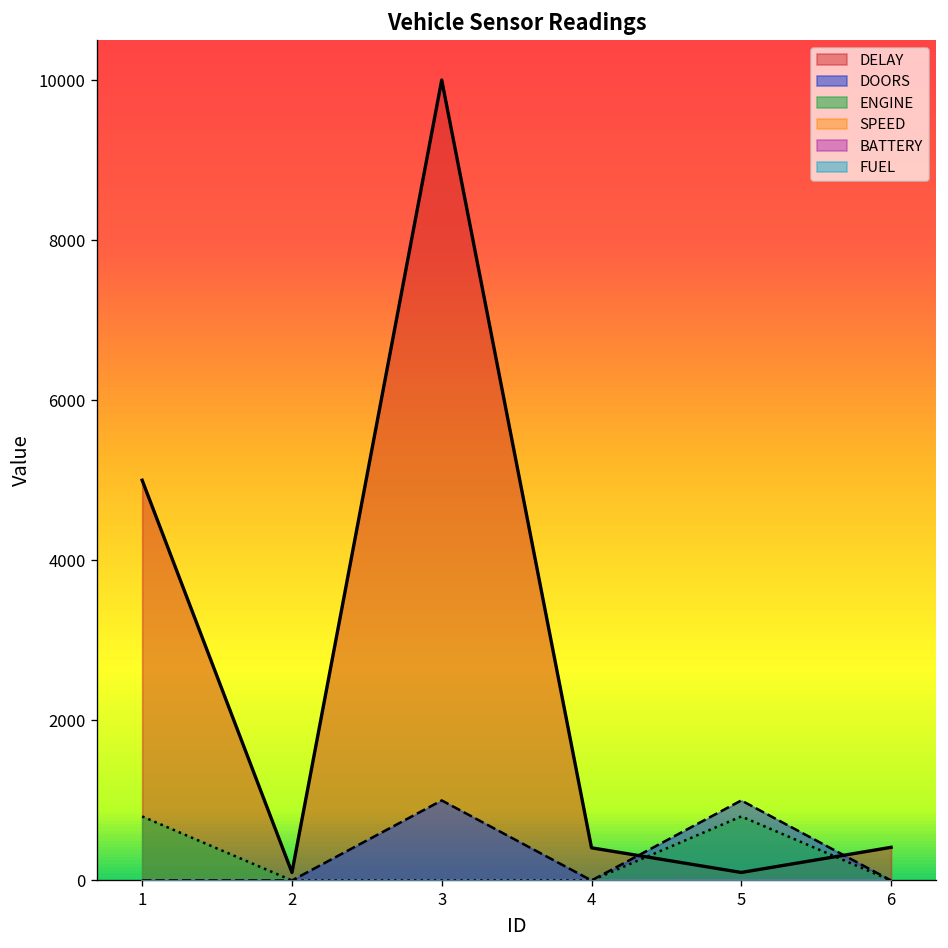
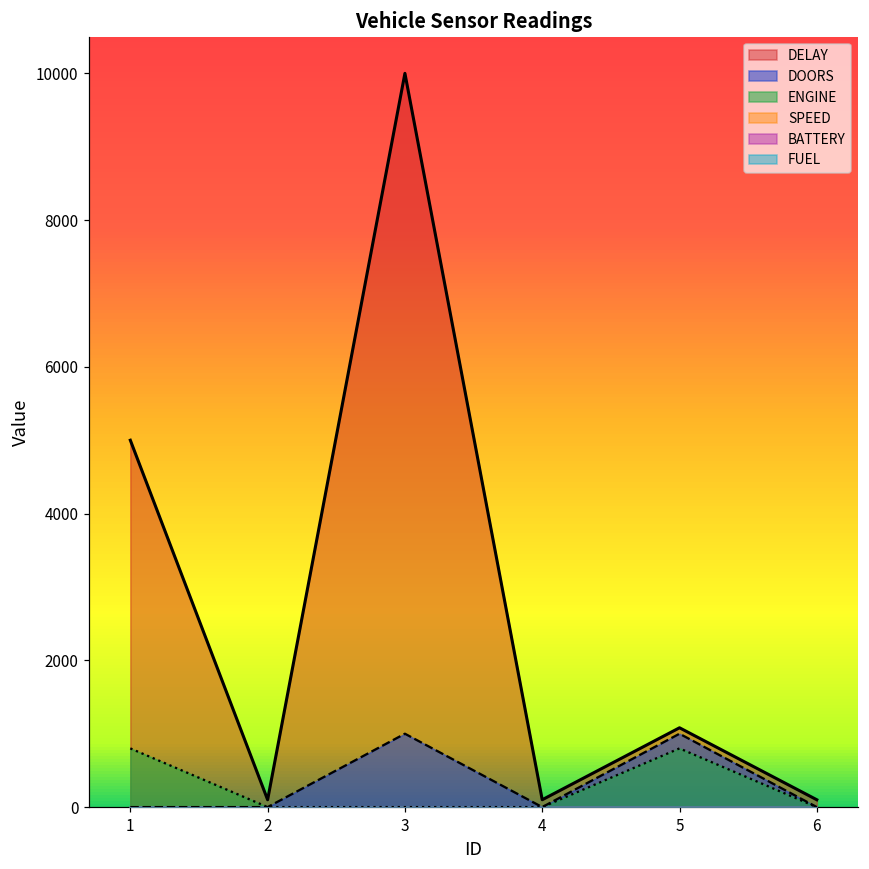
DELAY, 4: 400 -> 100
DELAY, 5: 100 -> 1100
DELAY, 6: 400 -> 100
